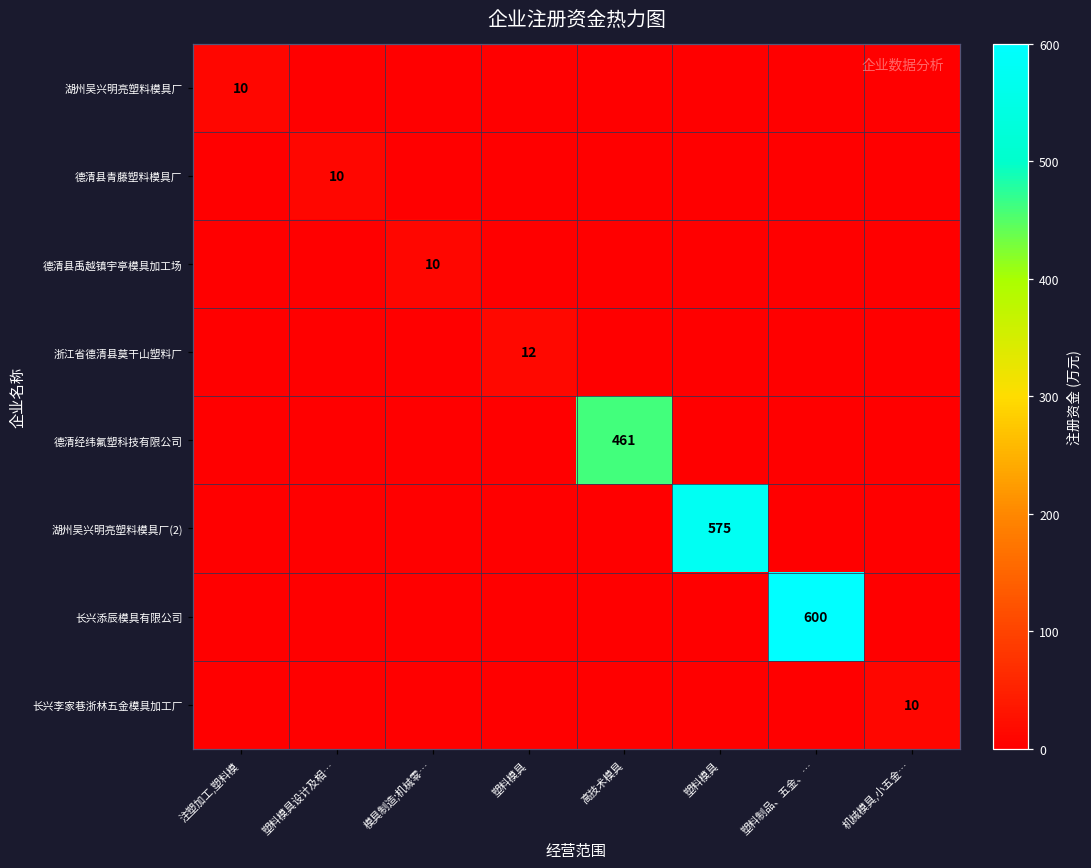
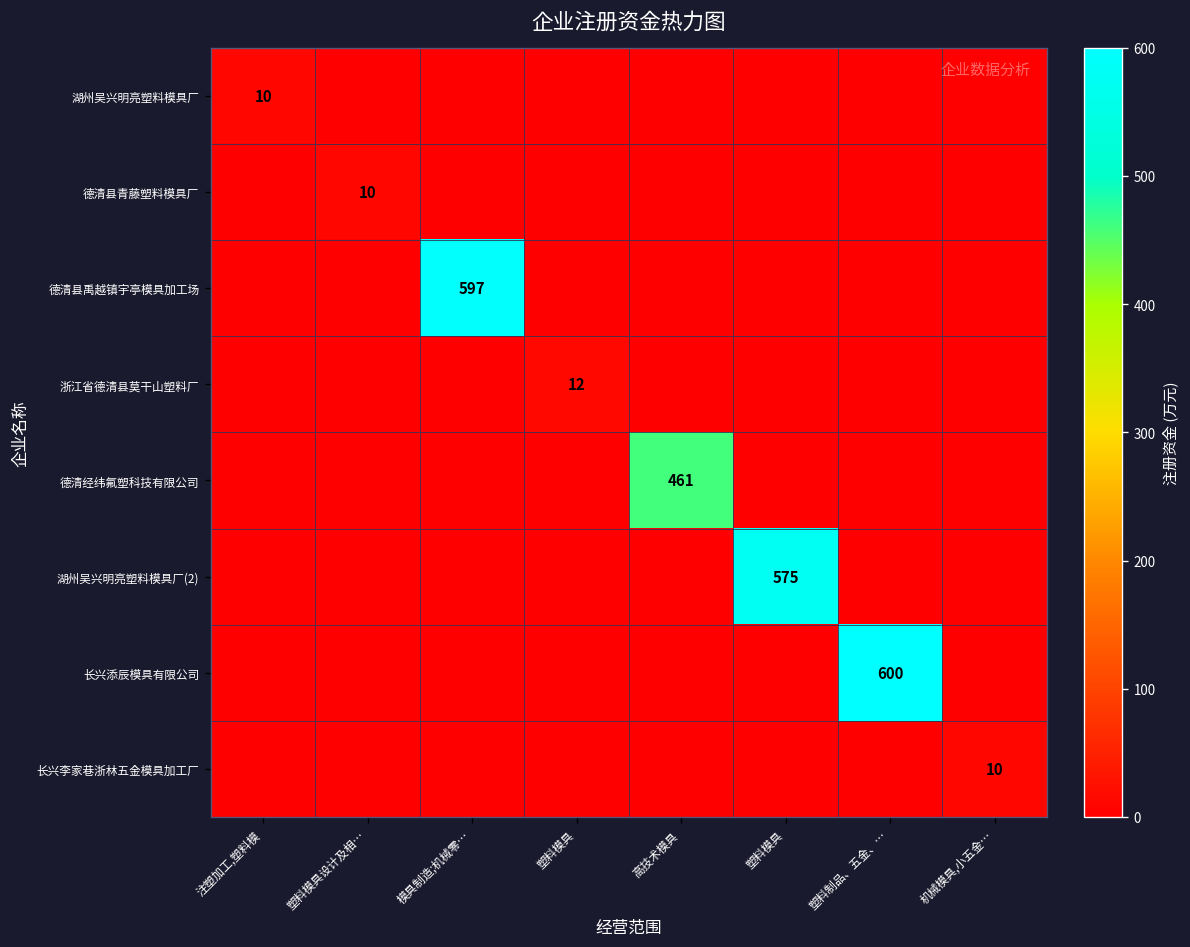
德清县禹越镇宇亭模具加工场, 模具制造;机械零…: 10 -> 597
